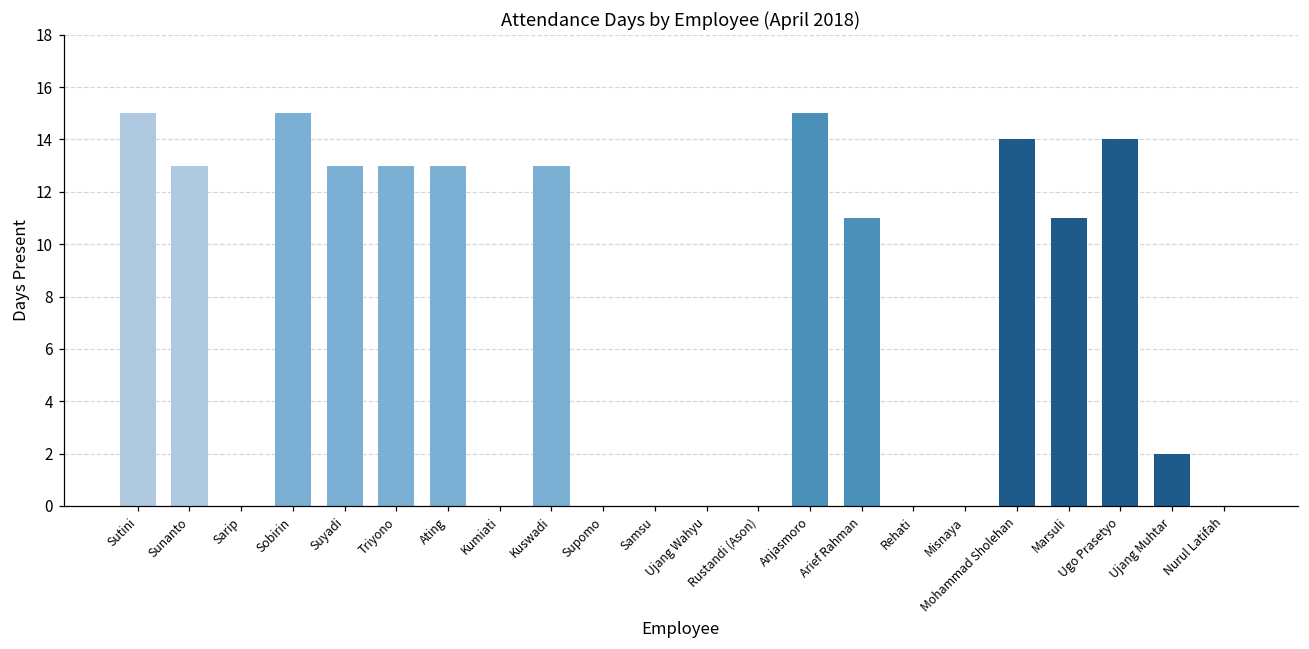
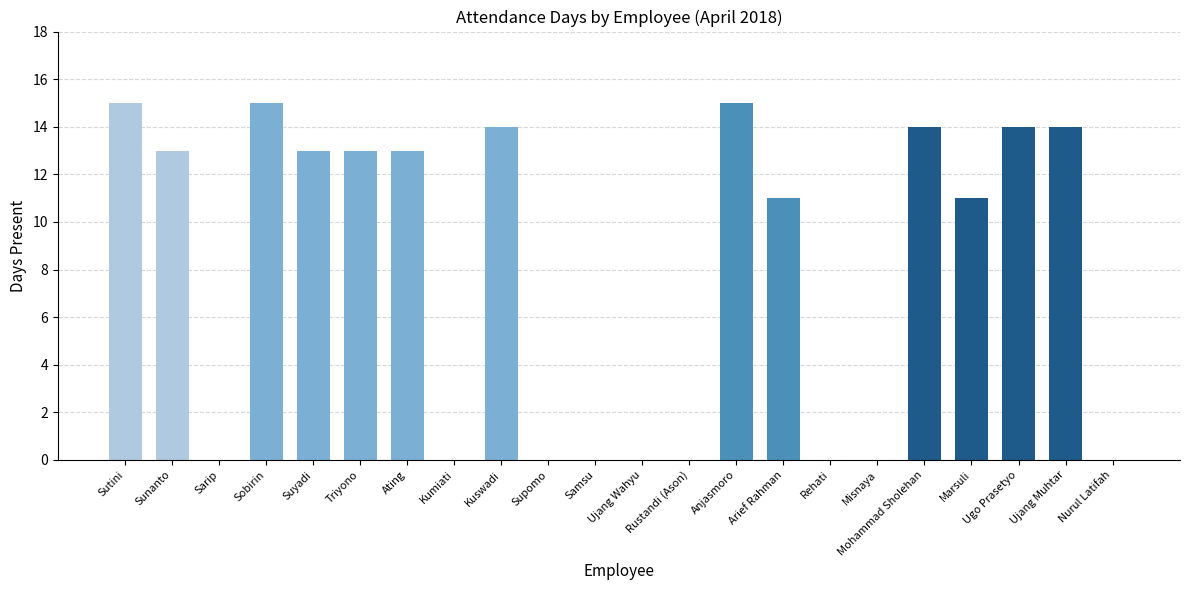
Kuswadi: 13 -> 14
Ujang Muhtar: 2 -> 14
